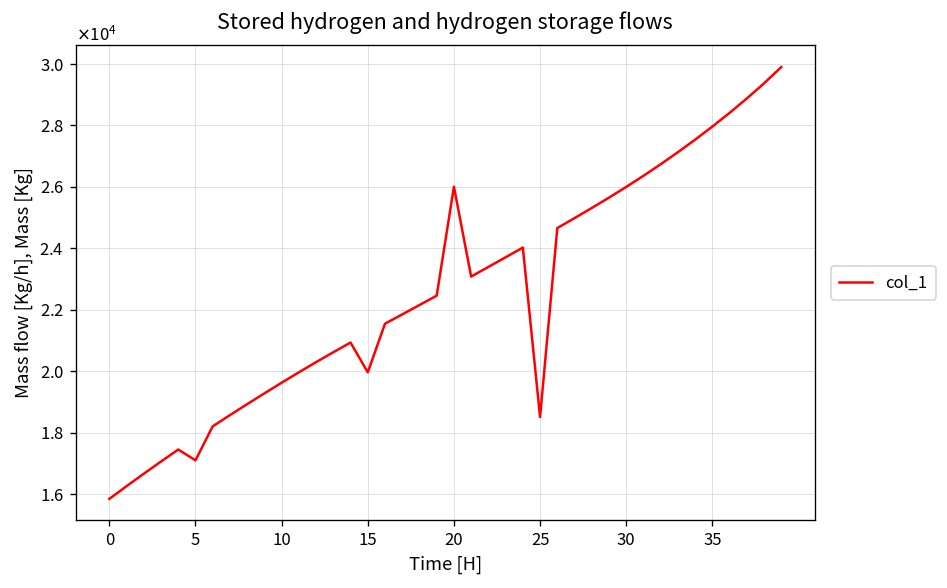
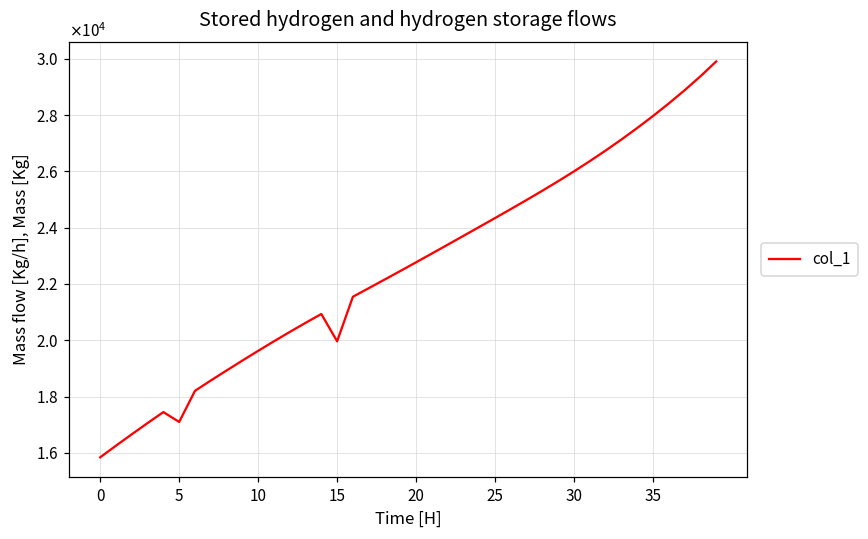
20: 26000 -> 22800
25: 18500 -> 24300
